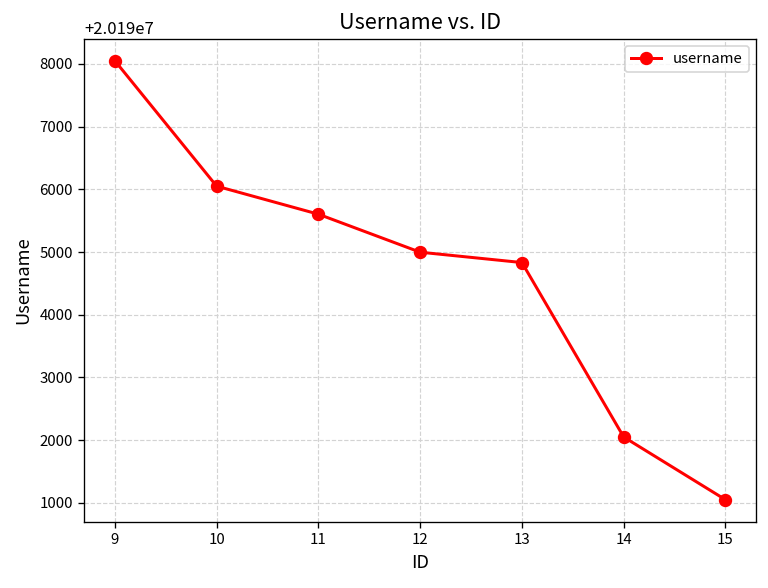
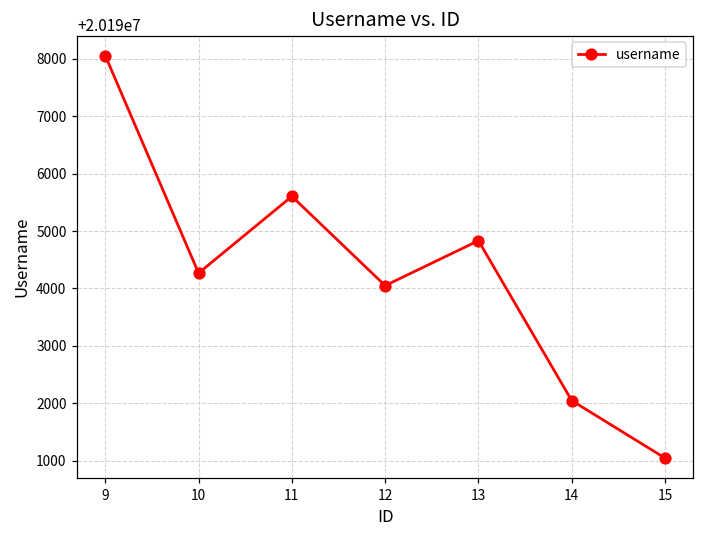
10: 20196100 -> 20194300
12: 20195000 -> 20194100
